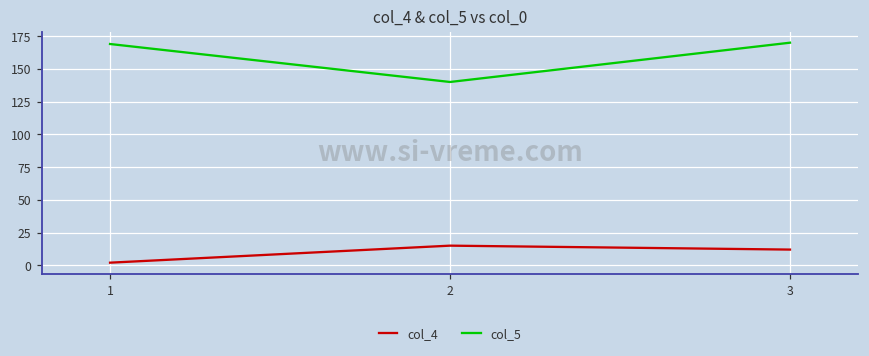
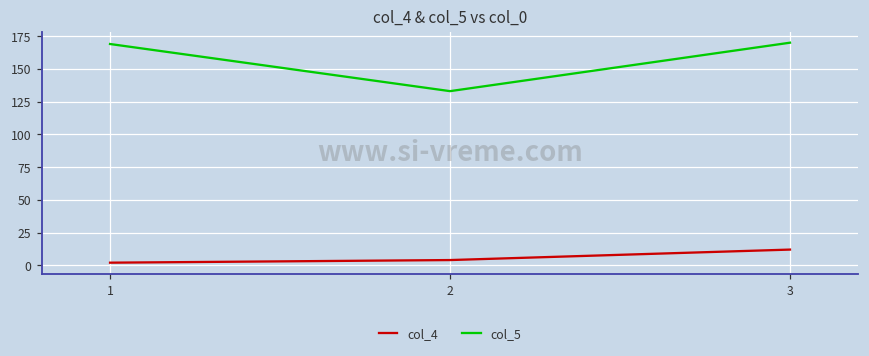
col_4, 2: 15 -> 4
col_5, 2: 140 -> 133
